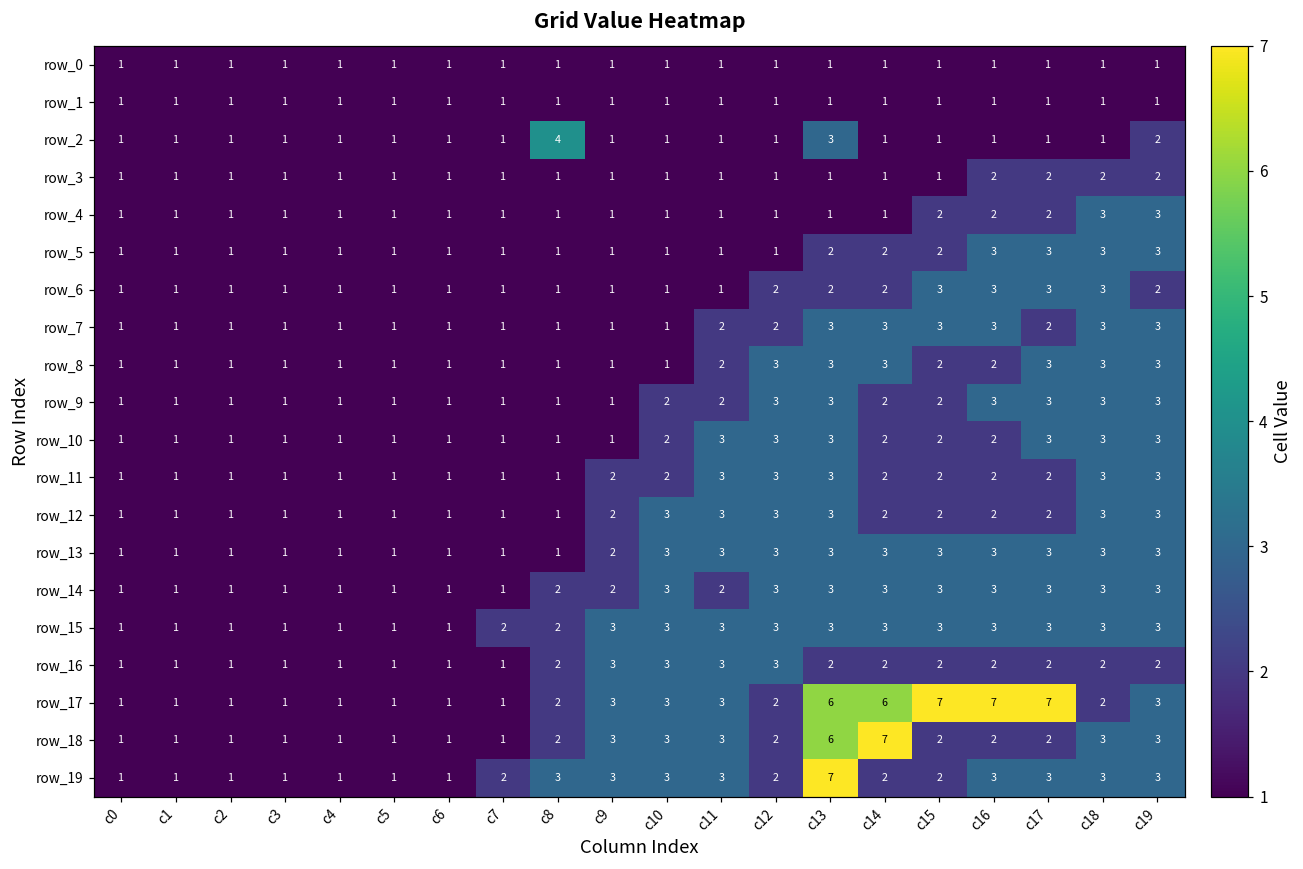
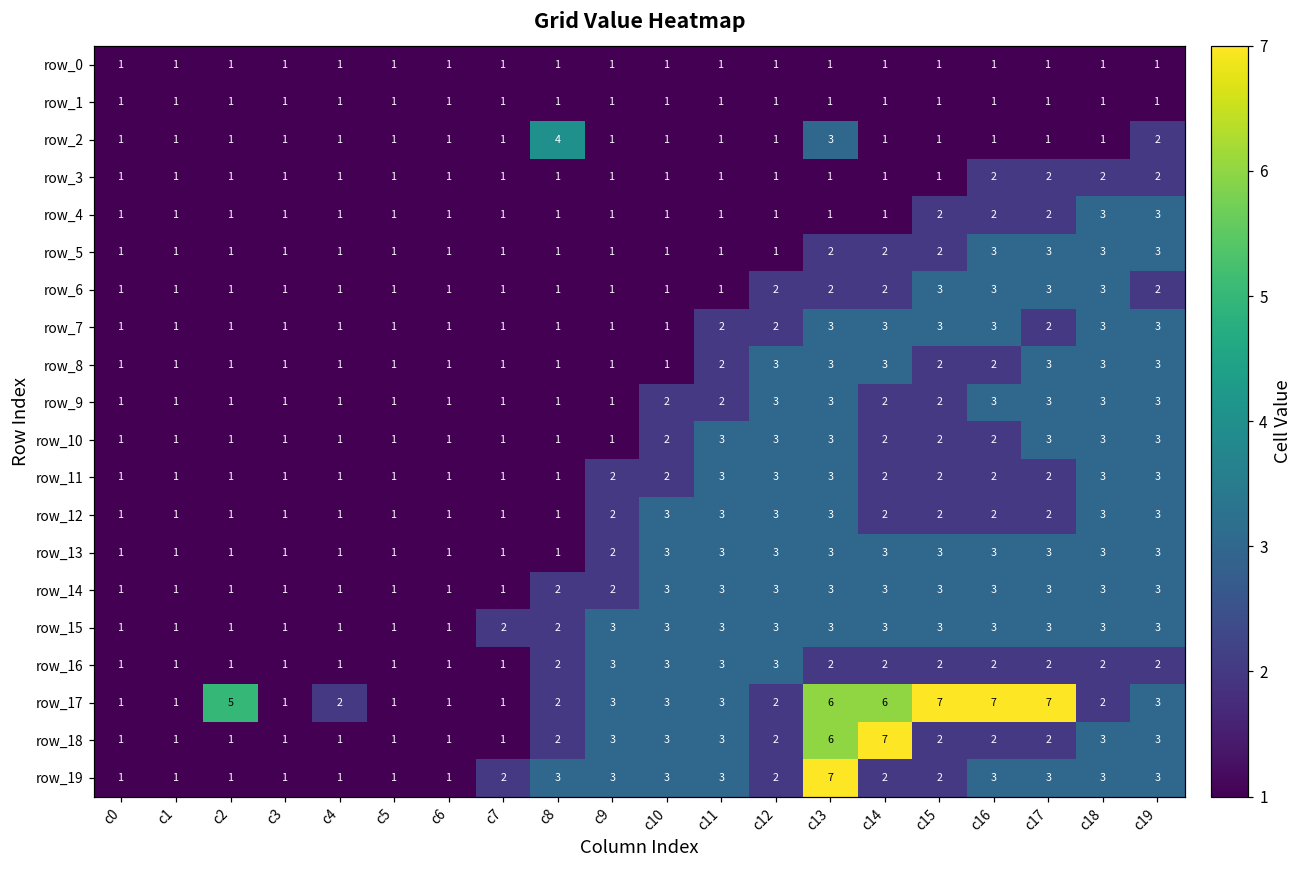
row_14, c11: 2 -> 3
row_17, c2: 1 -> 5
row_17, c4: 1 -> 2
